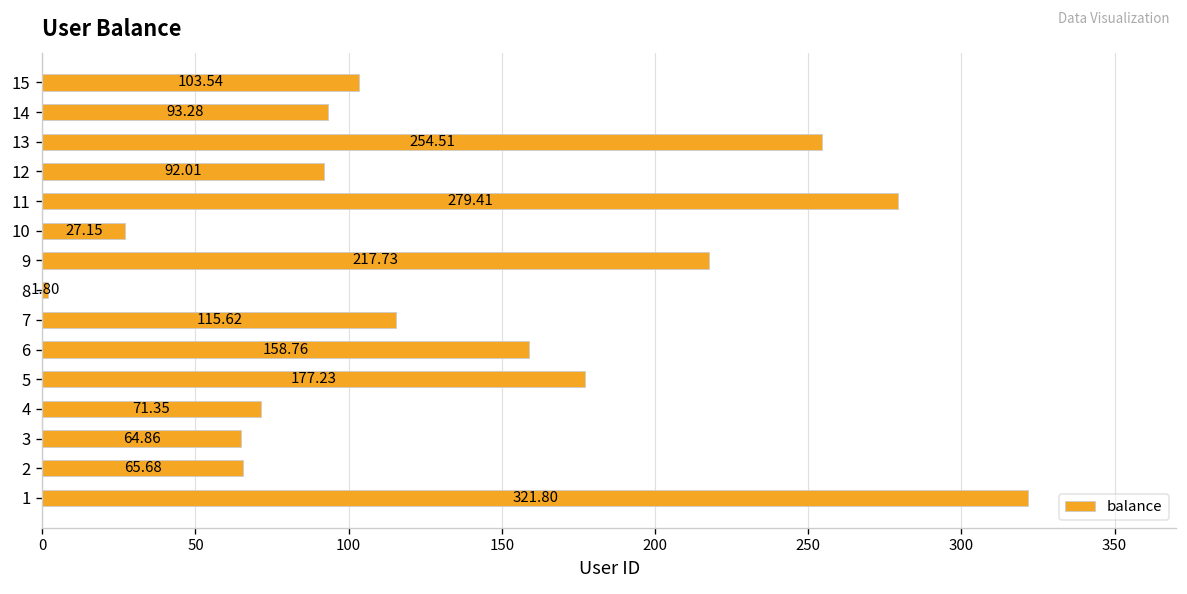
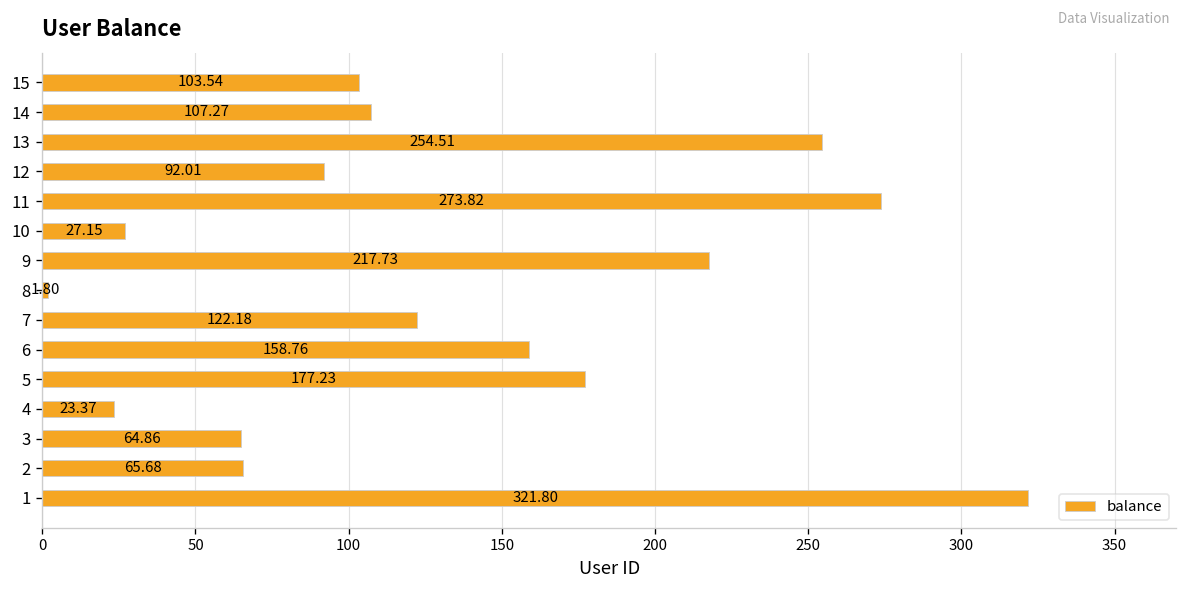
14: 93.28 -> 107.27
11: 279.41 -> 273.82
7: 115.62 -> 122.18
4: 71.35 -> 23.37
